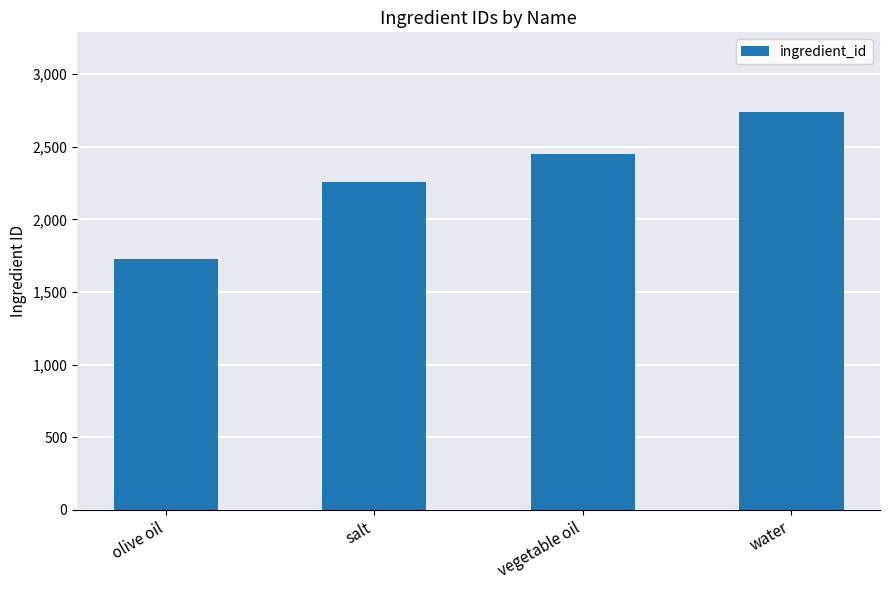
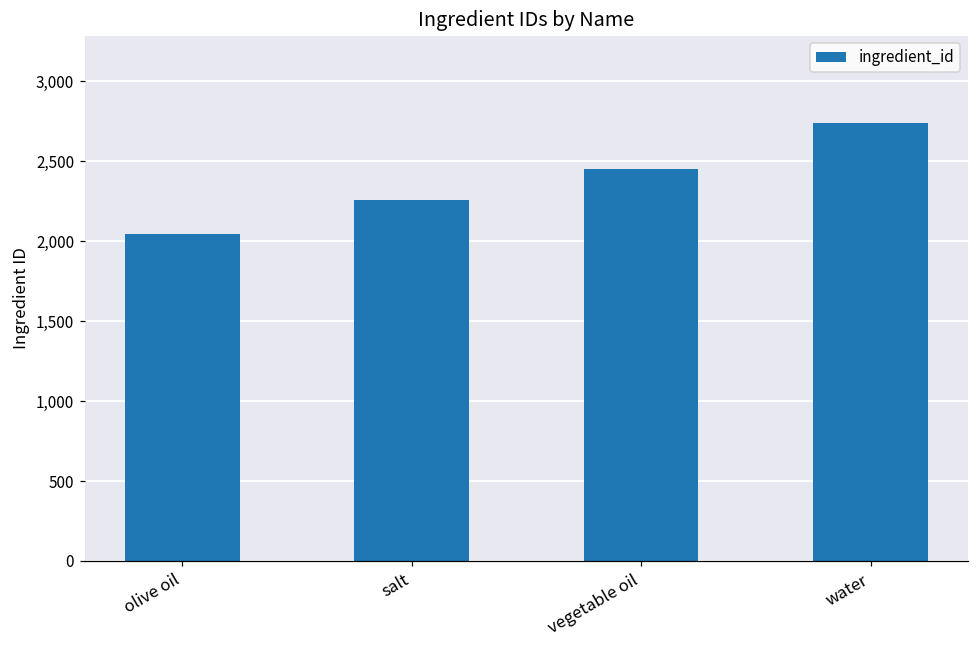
olive oil: 1,730 -> 2,050
